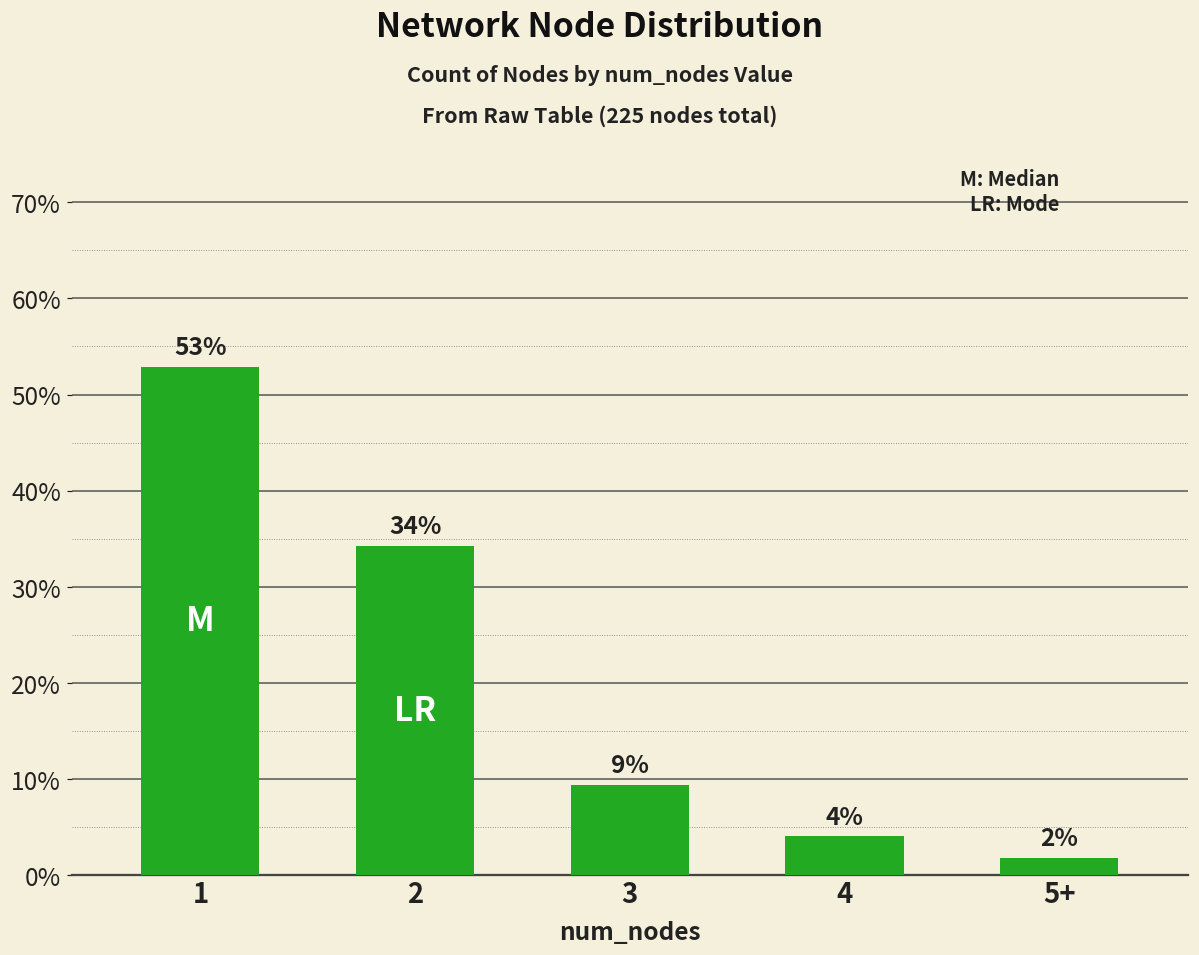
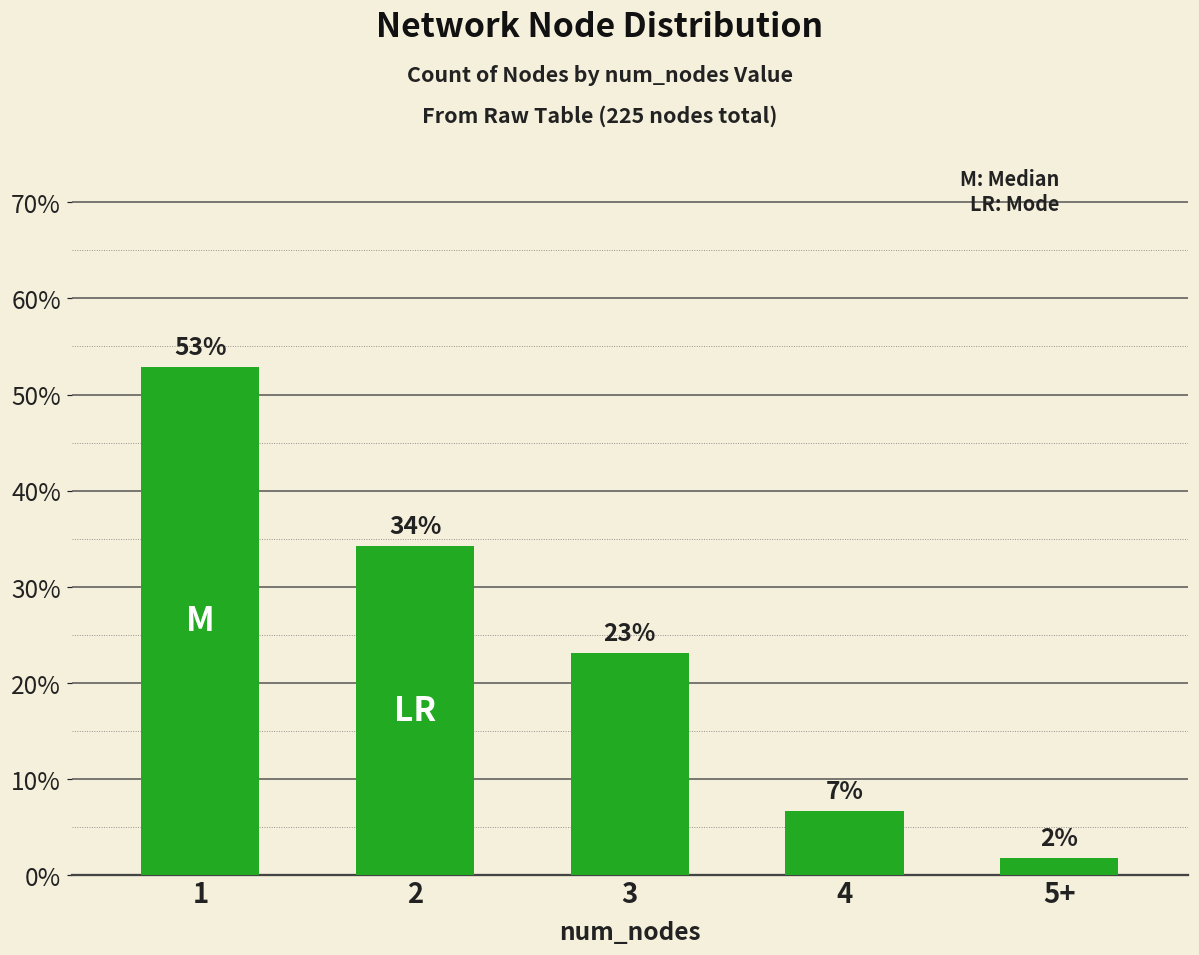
3: 9% -> 23%
4: 4% -> 7%
